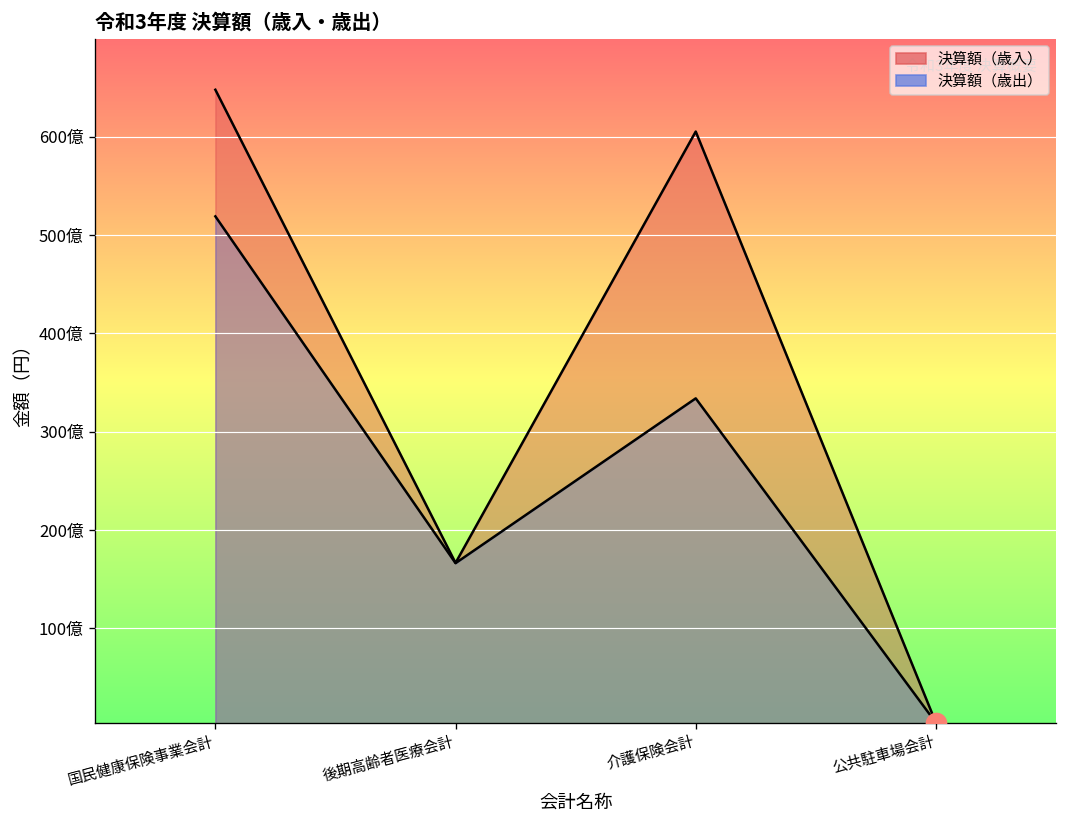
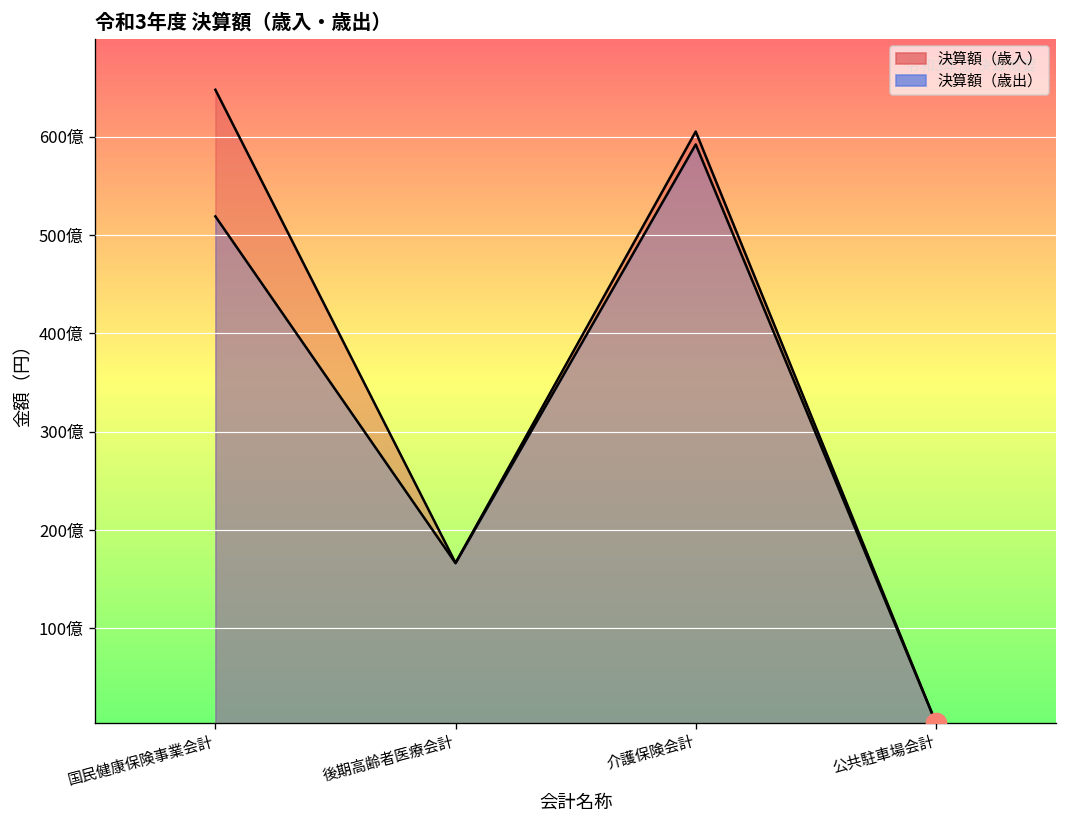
決算額（歳出）, 介護保険会計: 330億 -> 590億
